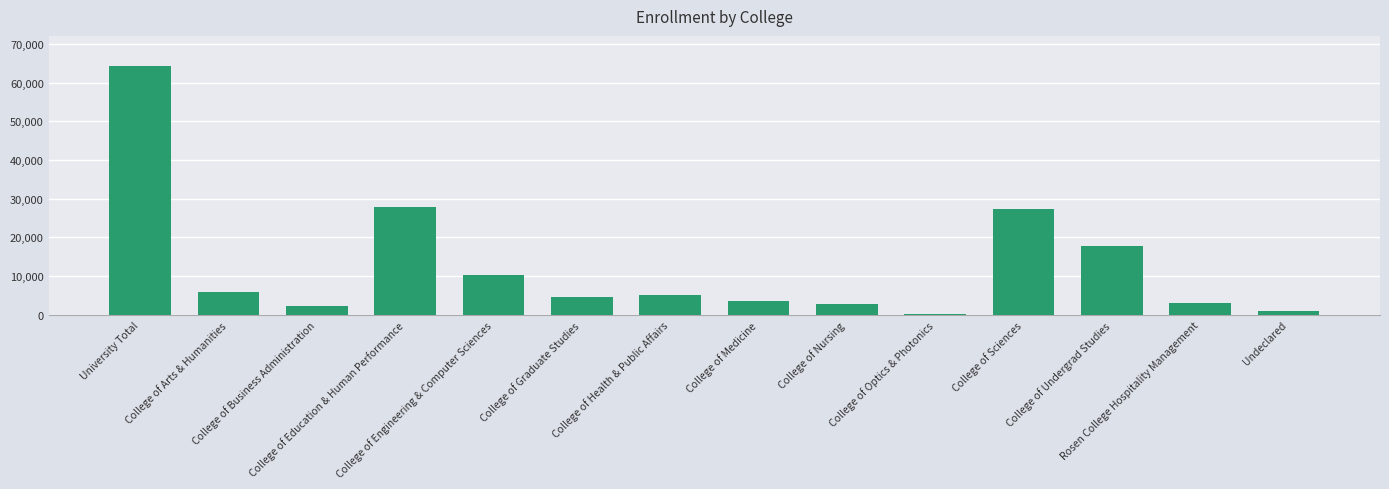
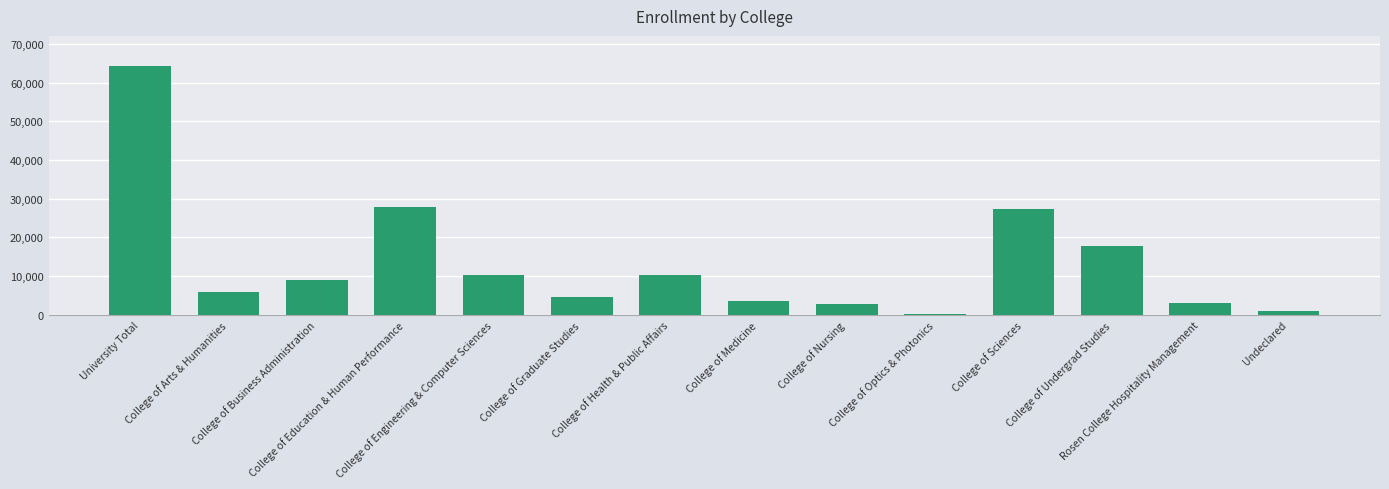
College of Business Administration: 2,000 -> 9,000
College of Health & Public Affairs: 5,000 -> 10,000
